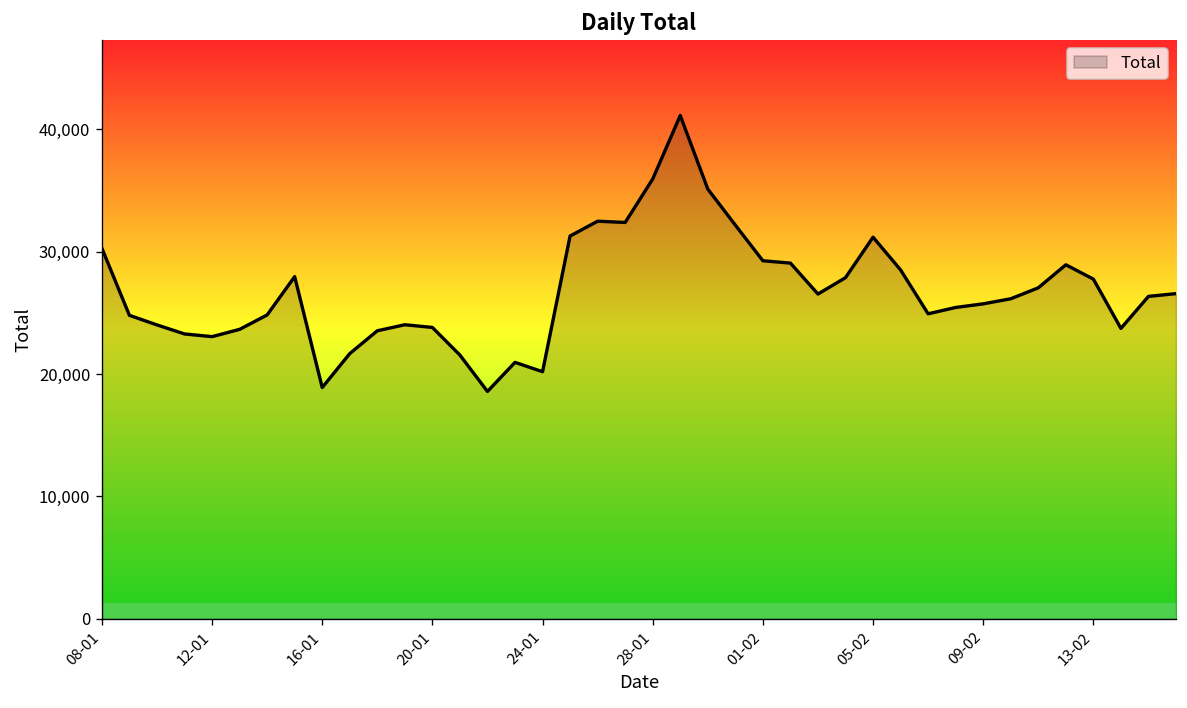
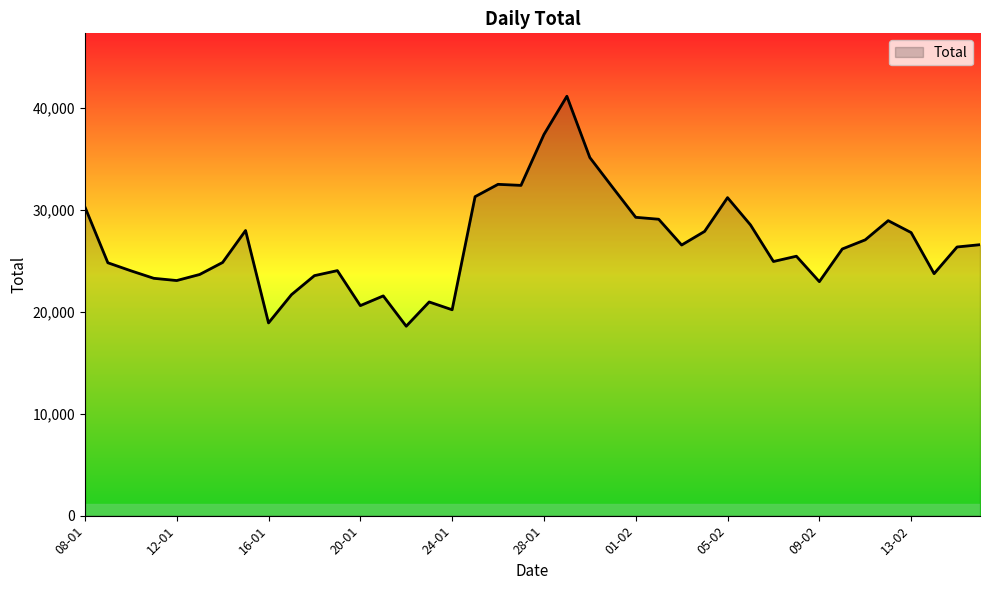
20-01: 23,800 -> 20,600
28-01: 35,900 -> 37,400
09-02: 25,700 -> 22,900
